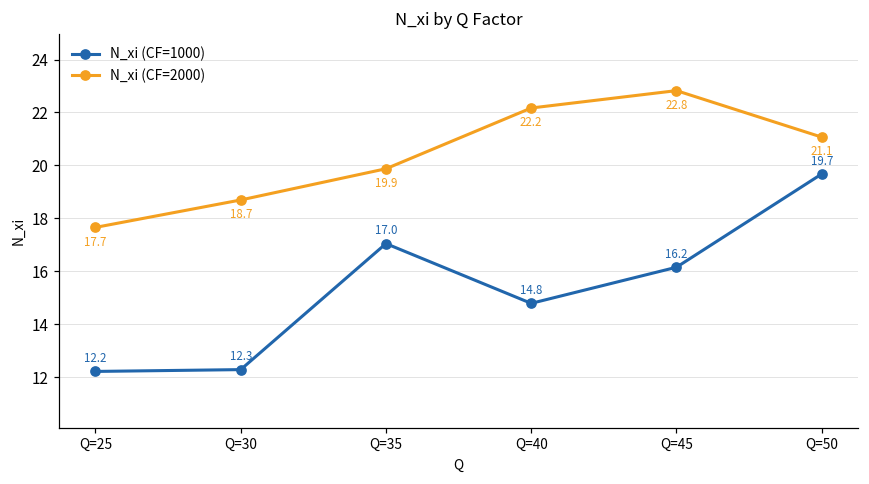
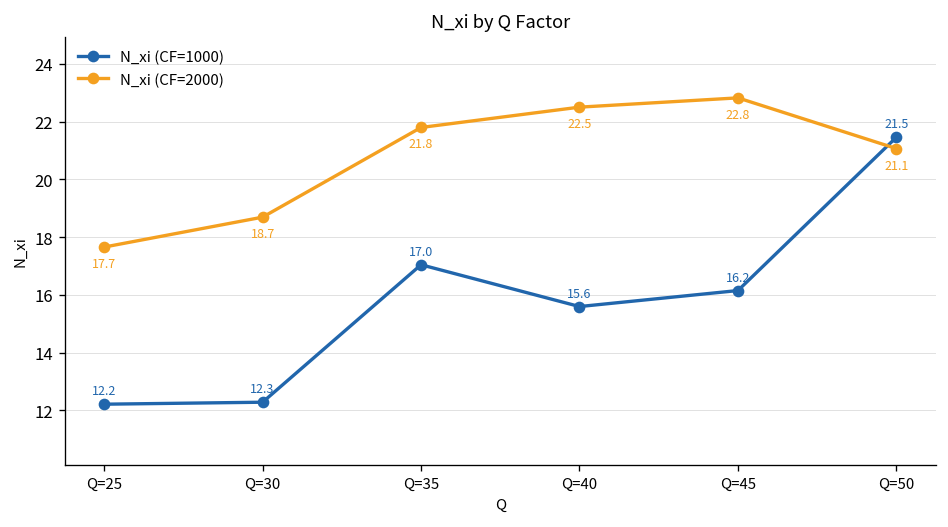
N_xi (CF=2000), Q=35: 19.9 -> 21.8
N_xi (CF=1000), Q=40: 14.8 -> 15.6
N_xi (CF=2000), Q=40: 22.2 -> 22.5
N_xi (CF=1000), Q=50: 19.7 -> 21.5
